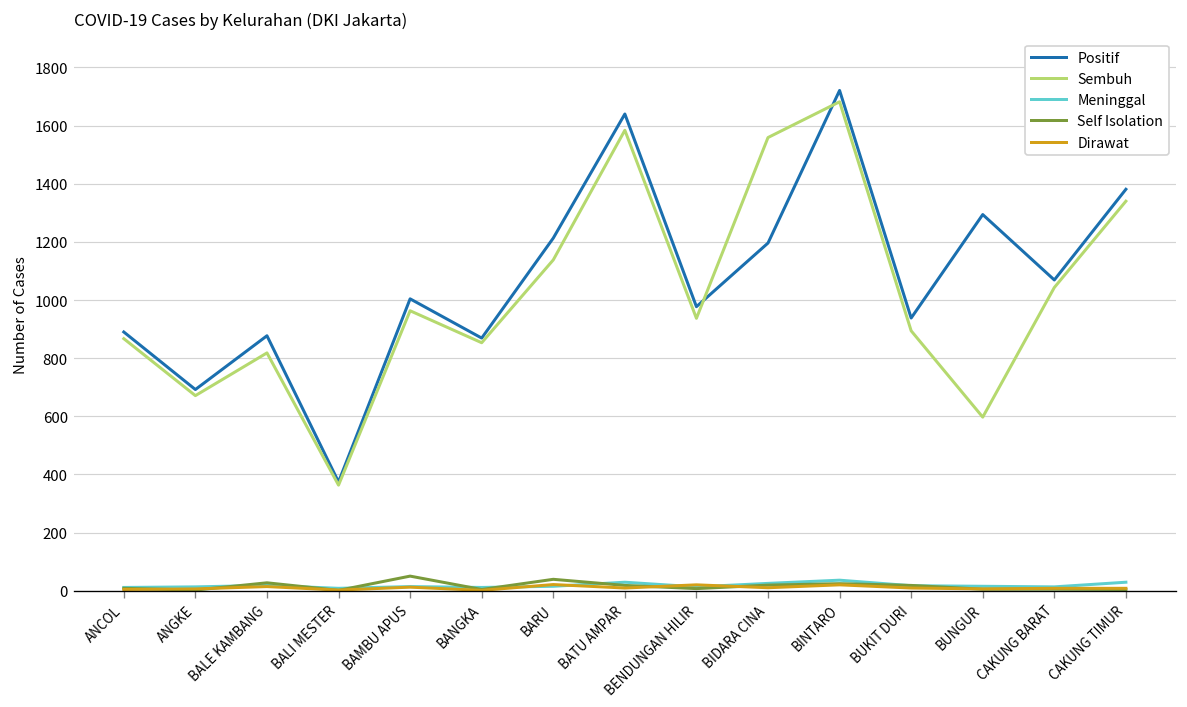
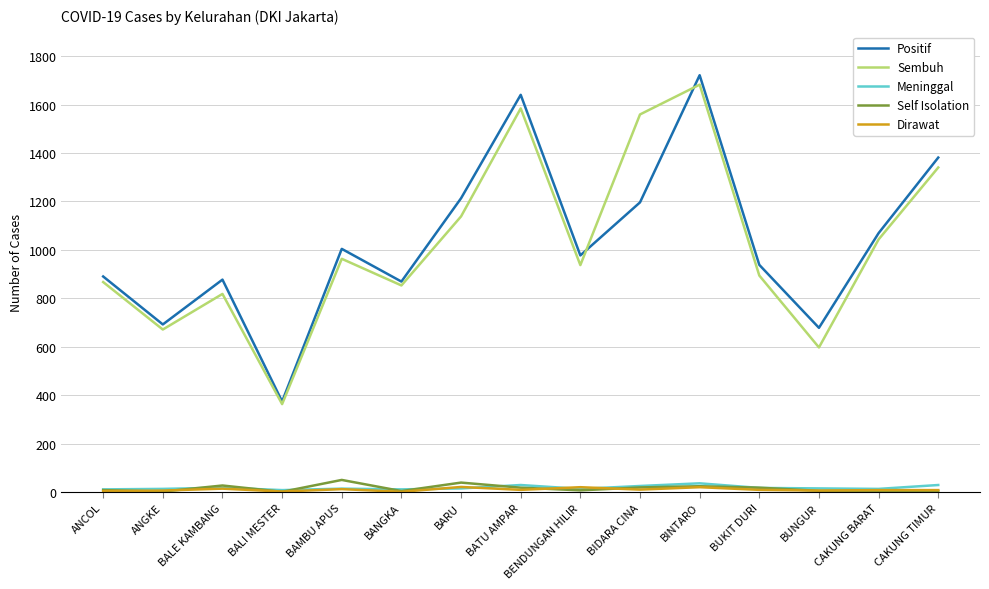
Positif, BUNGUR: 1290 -> 680
